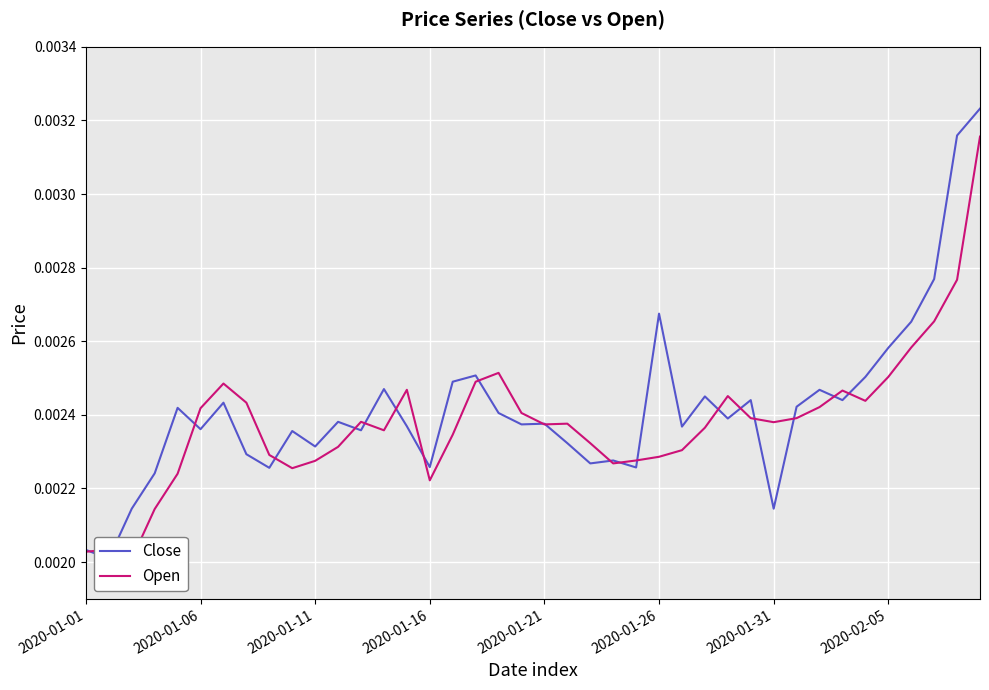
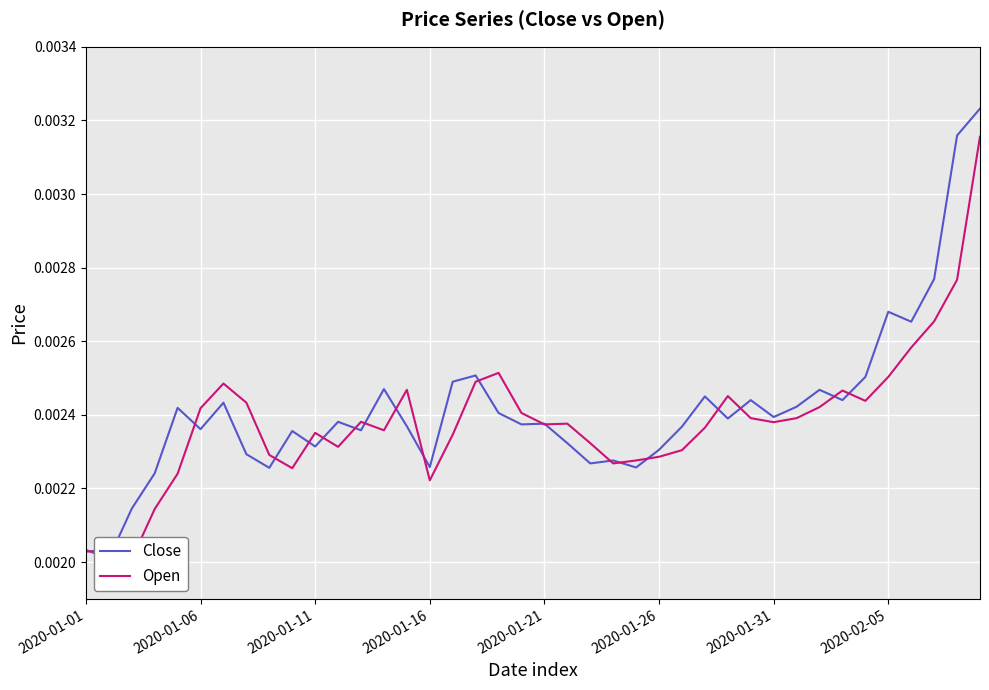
Open, 2020-01-11: 0.00228 -> 0.00235
Close, 2020-01-26: 0.00268 -> 0.00231
Close, 2020-01-31: 0.00215 -> 0.00239
Close, 2020-02-05: 0.00258 -> 0.00268
